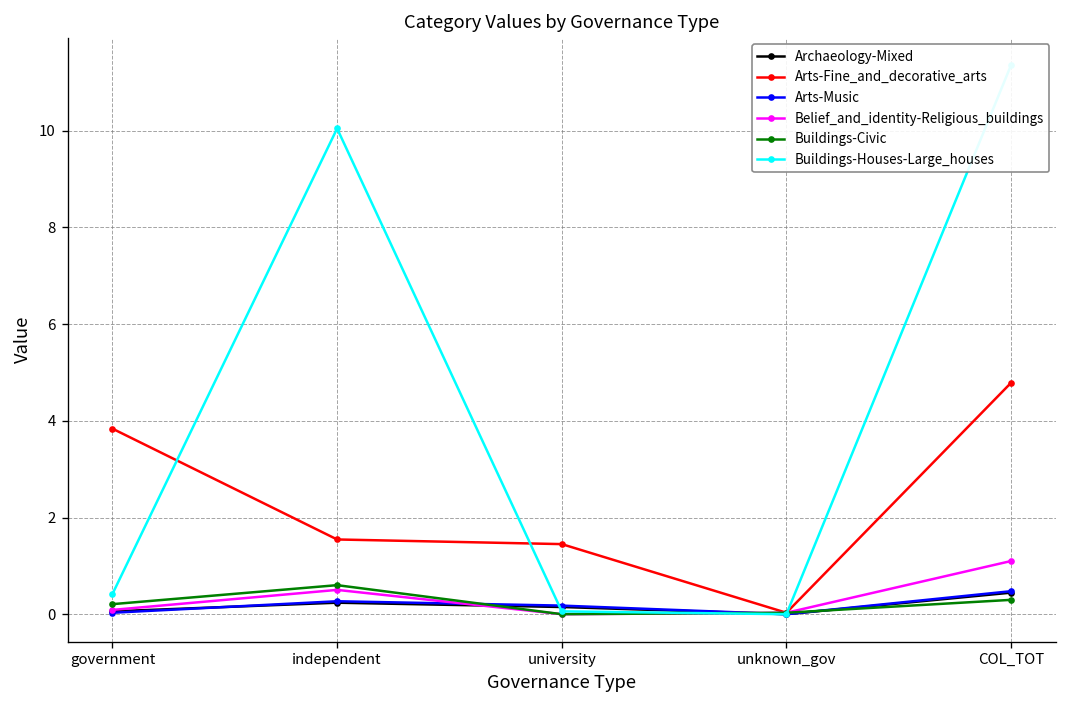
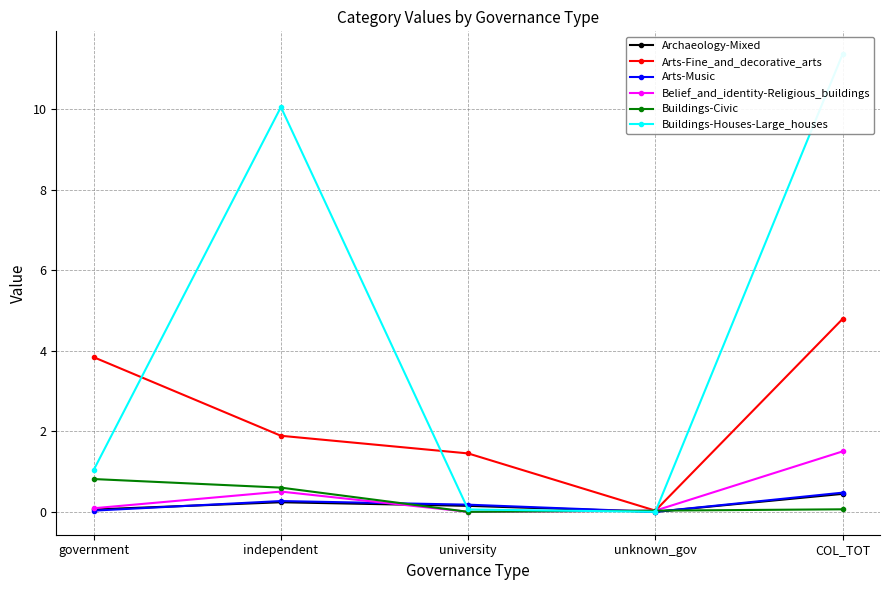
Buildings-Civic, government: 0.2 -> 0.8
Buildings-Houses-Large_houses, government: 0.4 -> 1.0
Arts-Fine_and_decorative_arts, independent: 1.5 -> 1.9
Belief_and_identity-Religious_buildings, COL_TOT: 1.1 -> 1.5
Buildings-Civic, COL_TOT: 0.3 -> 0.1
